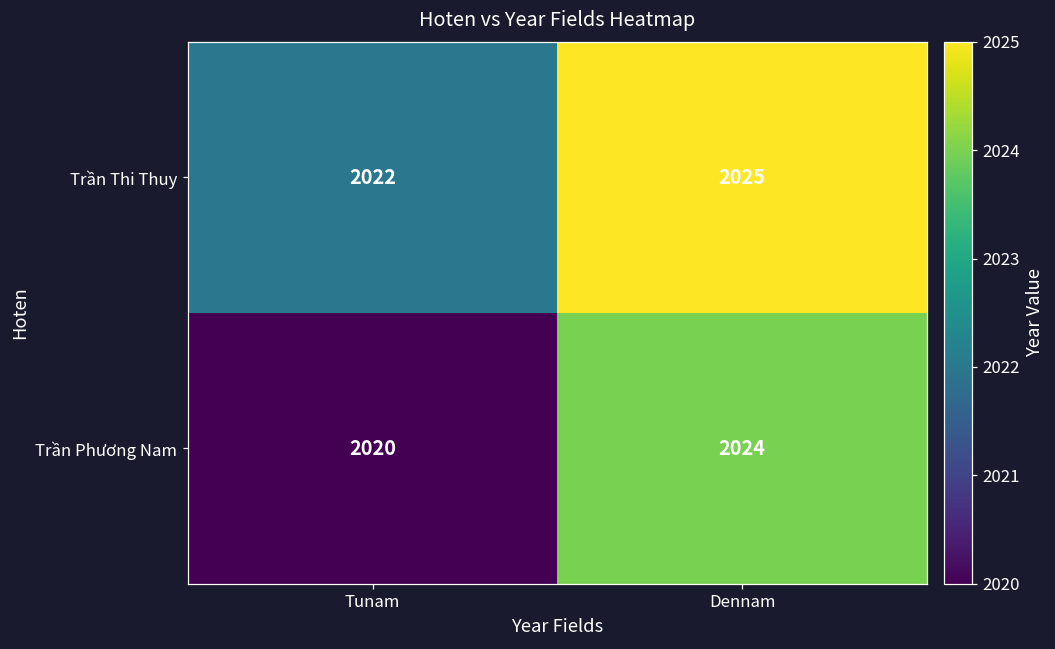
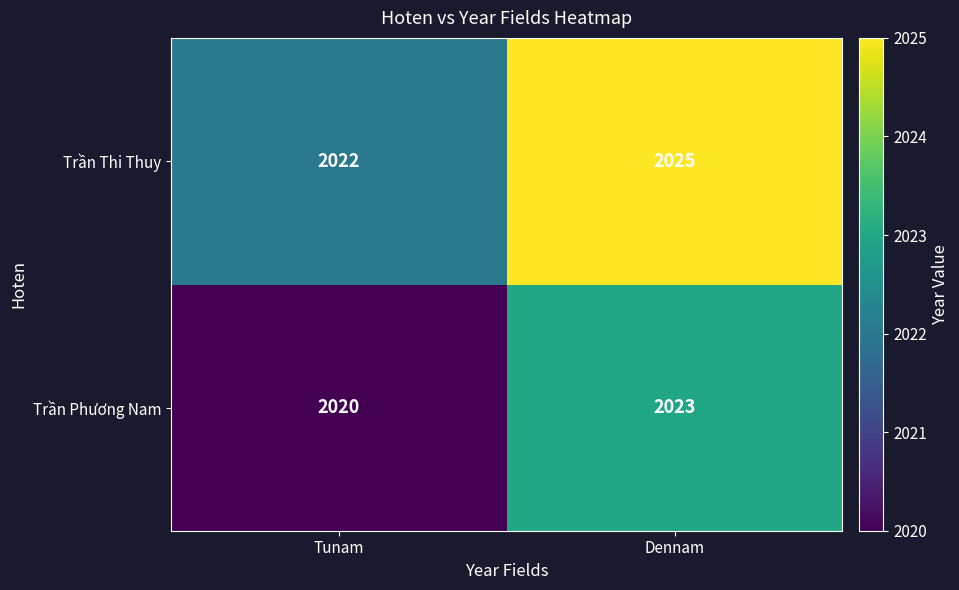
Trần Phương Nam, Dennam: 2024 -> 2023
